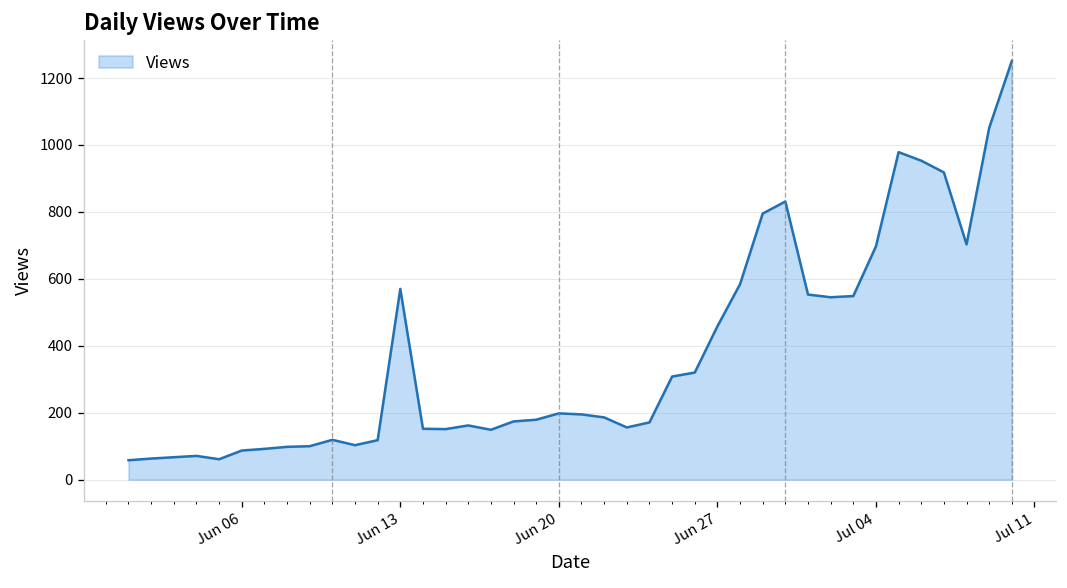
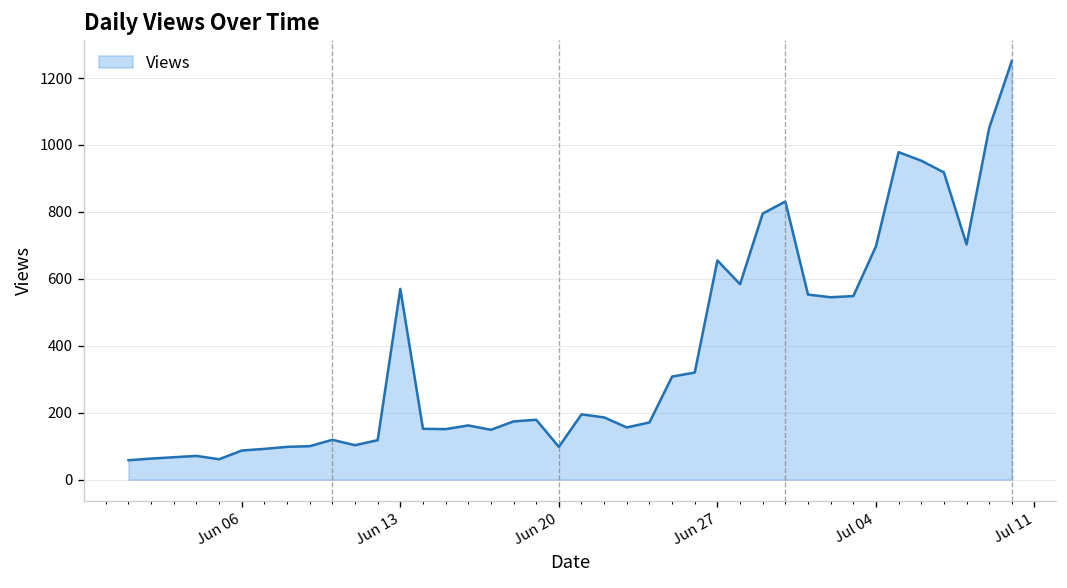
Jun 20: 200 -> 100
Jun 27: 460 -> 660
